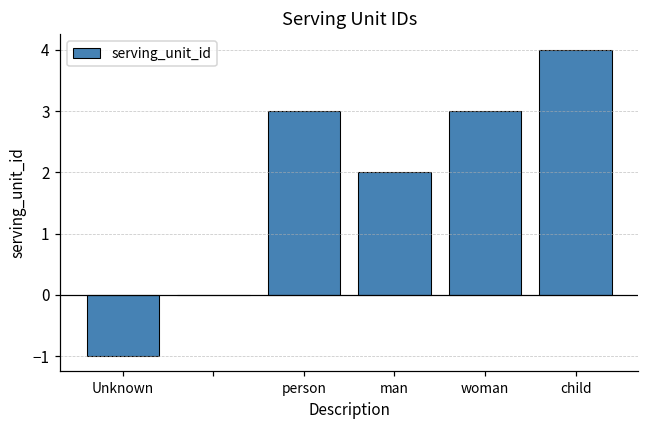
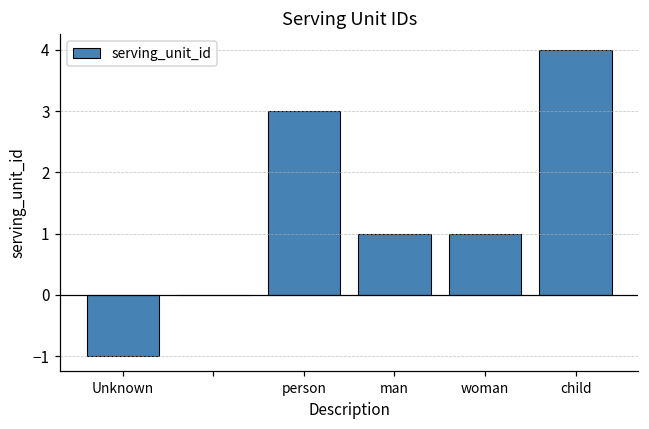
man: 2 -> 1
woman: 3 -> 1
